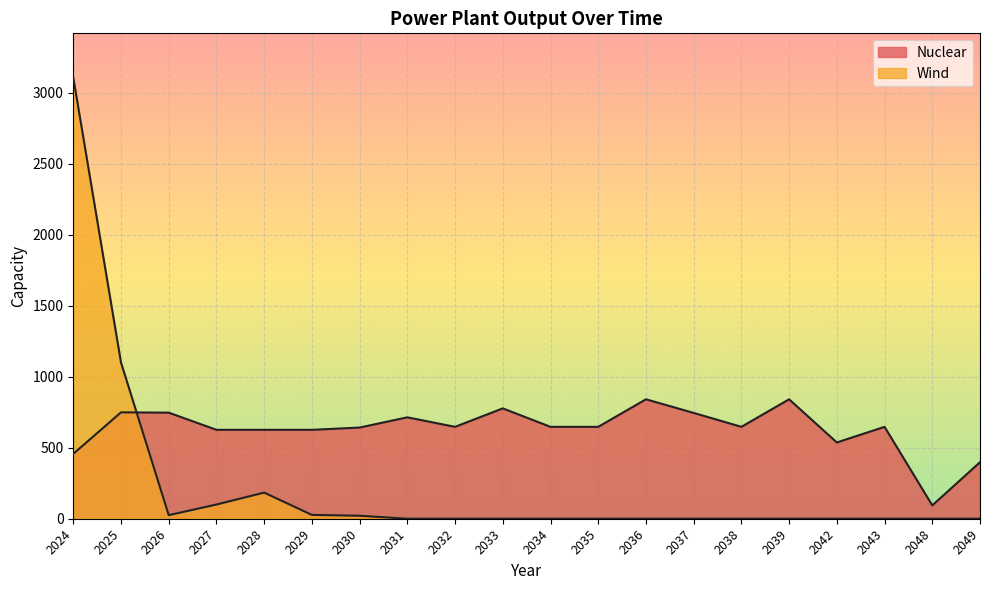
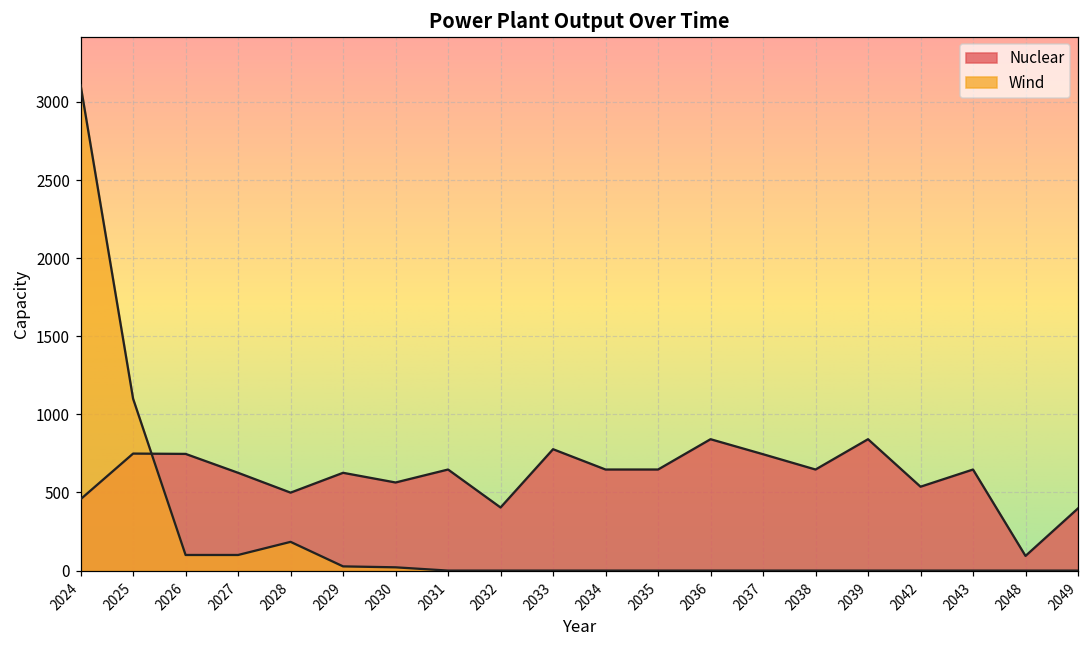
Wind, 2026: 30 -> 100
Nuclear, 2028: 630 -> 500
Nuclear, 2030: 640 -> 560
Nuclear, 2031: 710 -> 650
Nuclear, 2032: 650 -> 400
